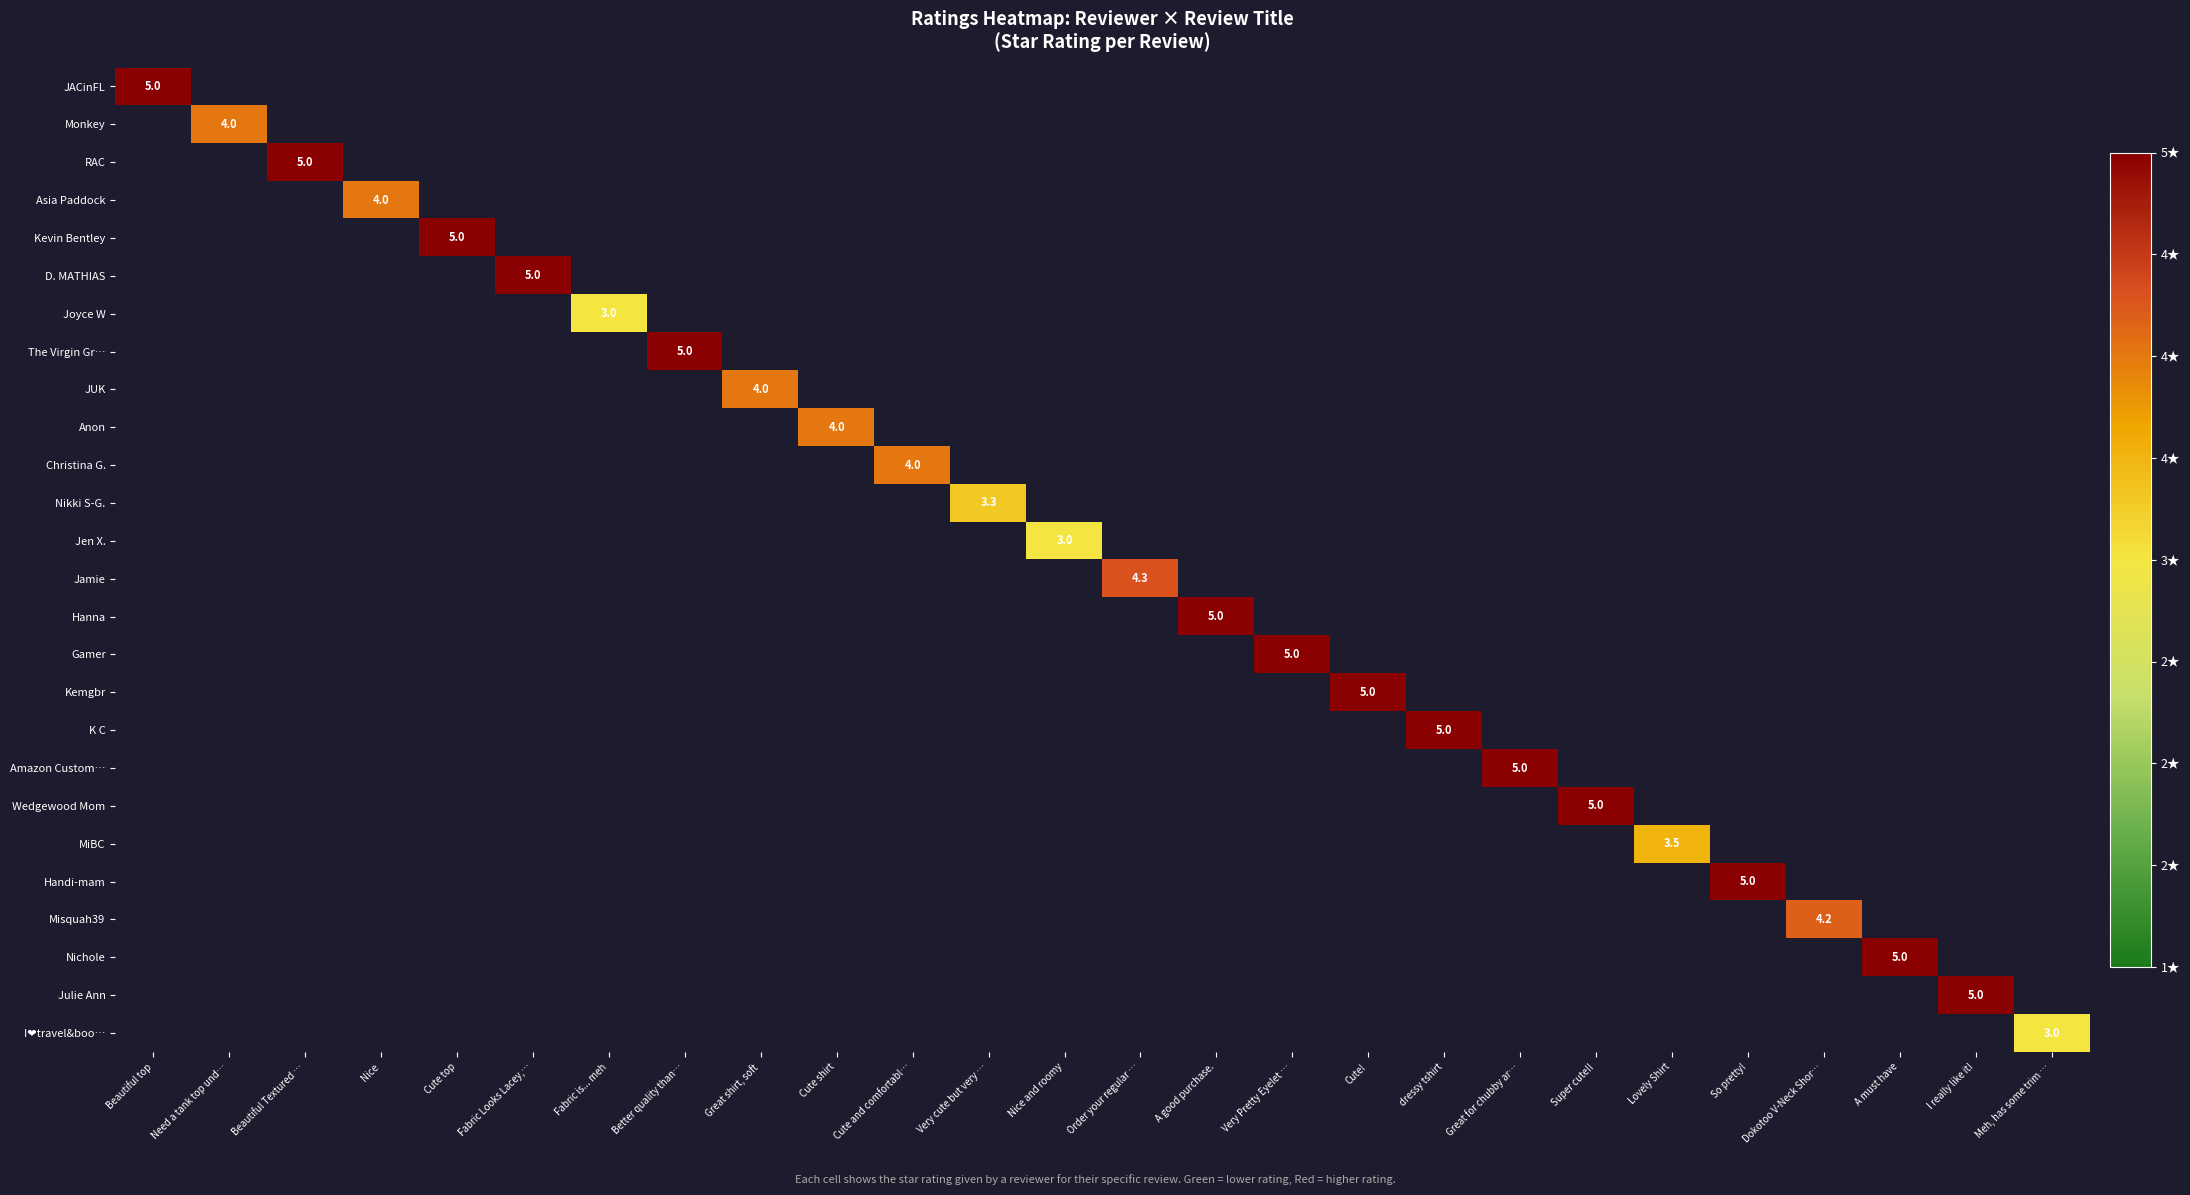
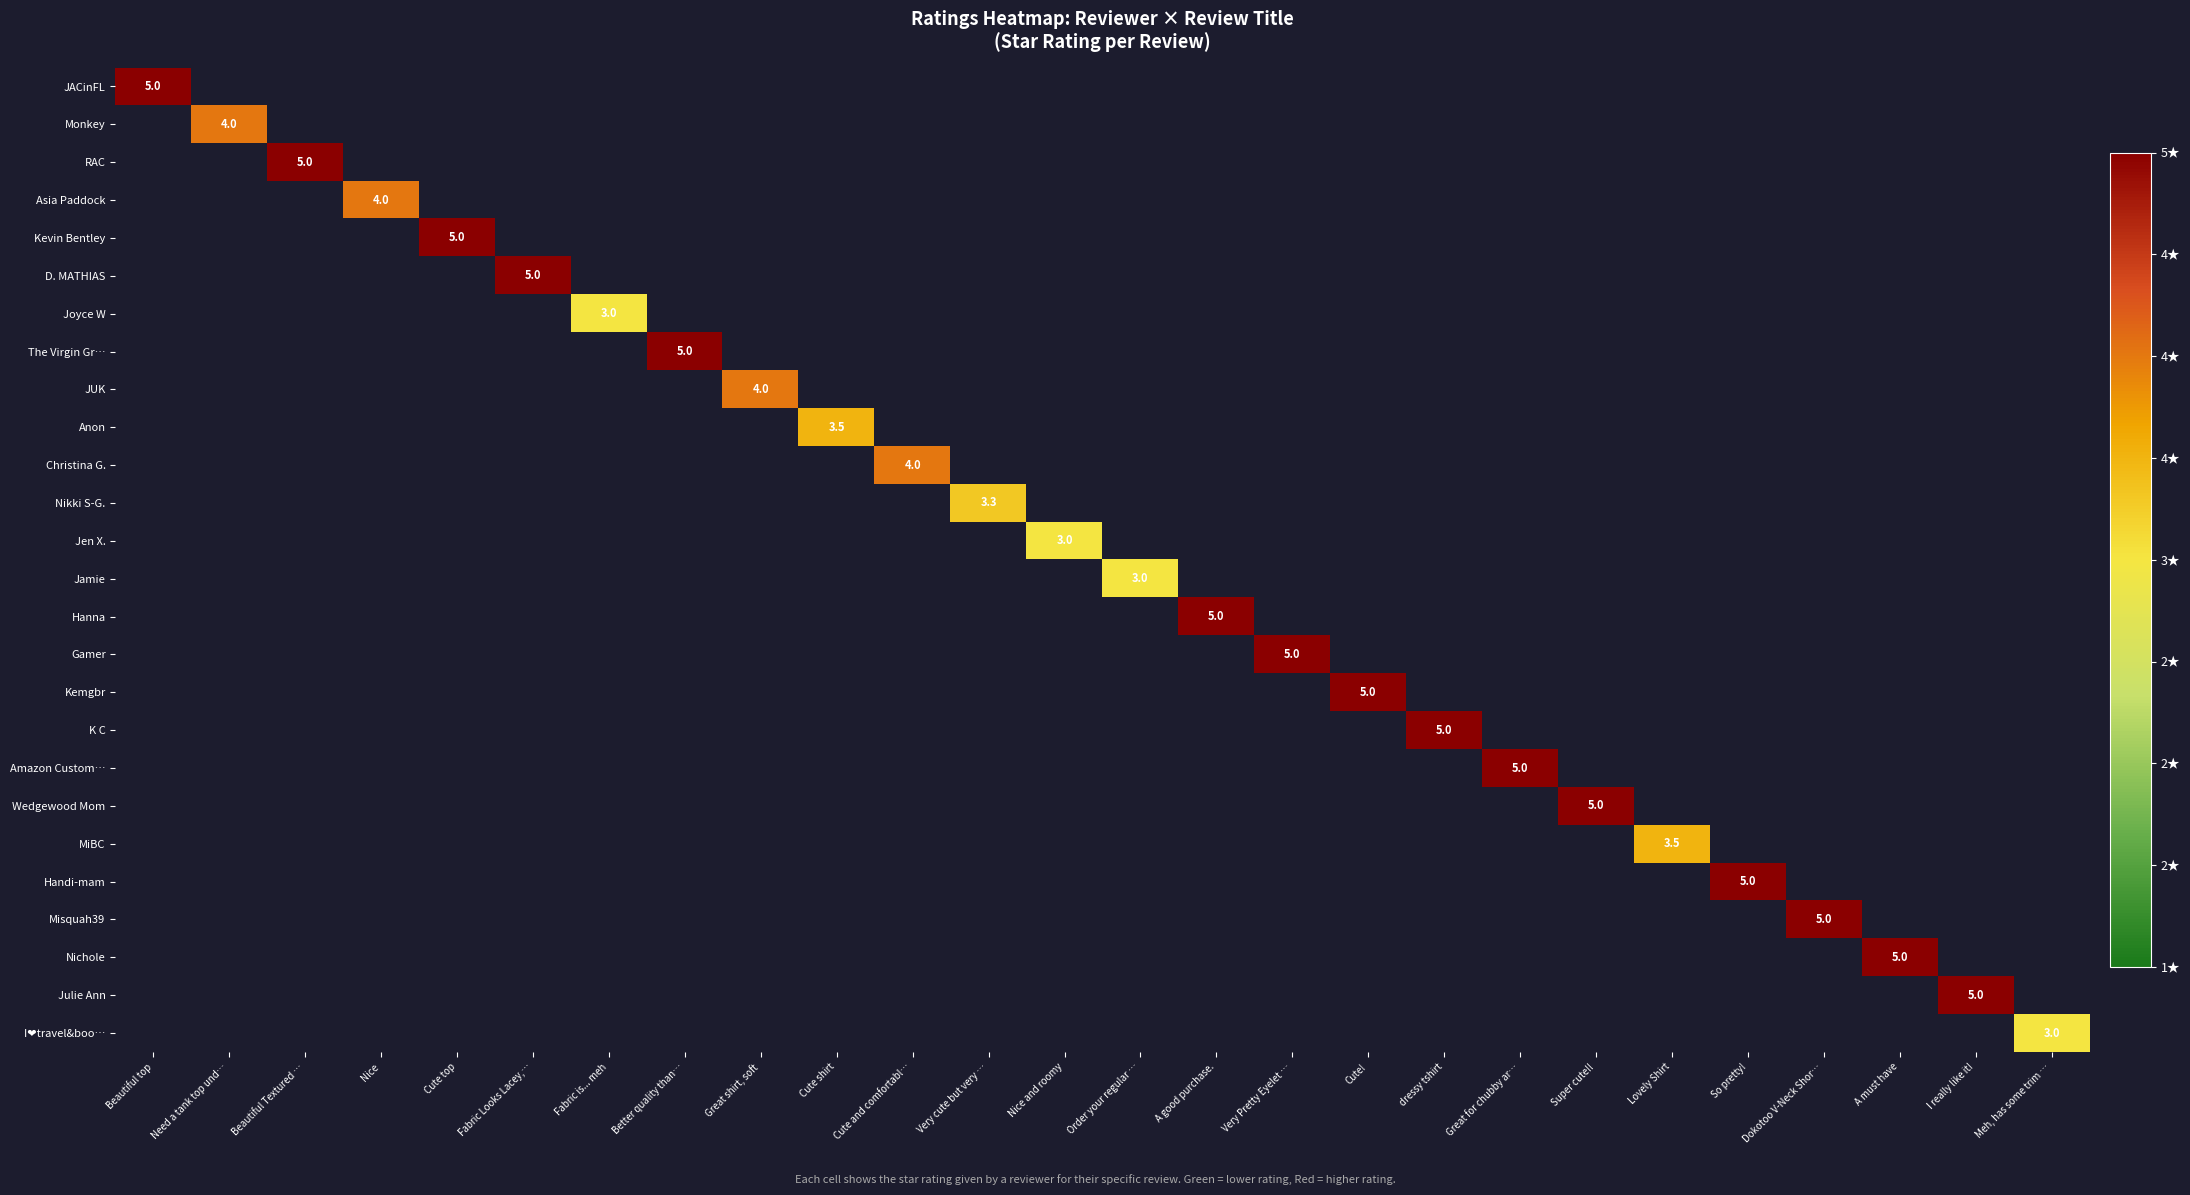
Anon, Cute shirt: 4.0 -> 3.5
Jamie, Order your regular …: 4.3 -> 3.0
Misquah39, Dokotoo V-Neck Shor…: 4.2 -> 5.0
